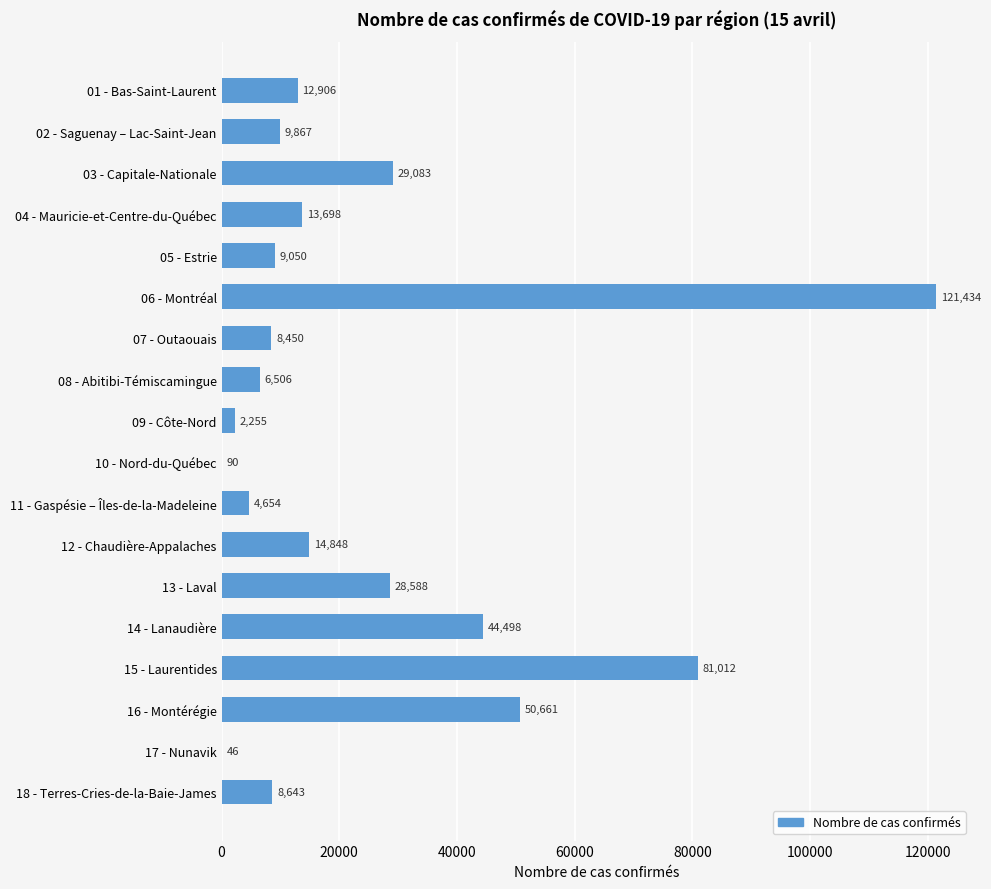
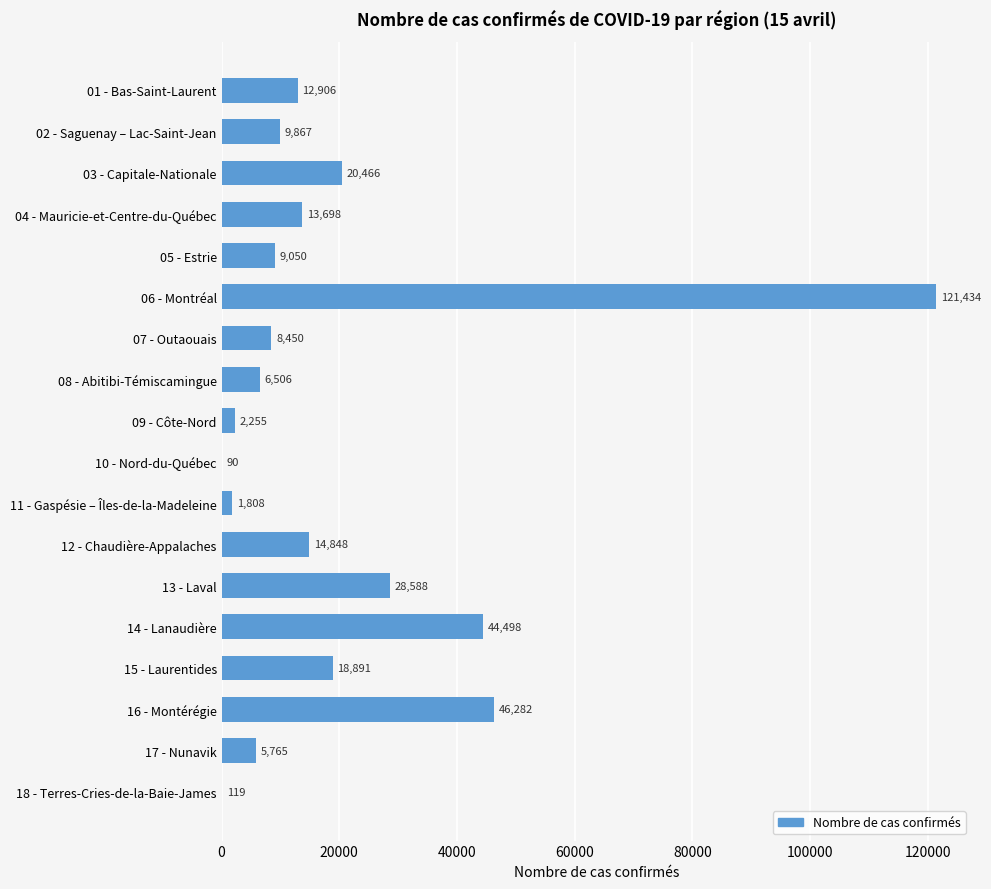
03 - Capitale-Nationale: 29,083 -> 20,466
11 - Gaspésie – Îles-de-la-Madeleine: 4,654 -> 1,808
15 - Laurentides: 81,012 -> 18,891
16 - Montérégie: 50,661 -> 46,282
17 - Nunavik: 46 -> 5,765
18 - Terres-Cries-de-la-Baie-James: 8,643 -> 119
